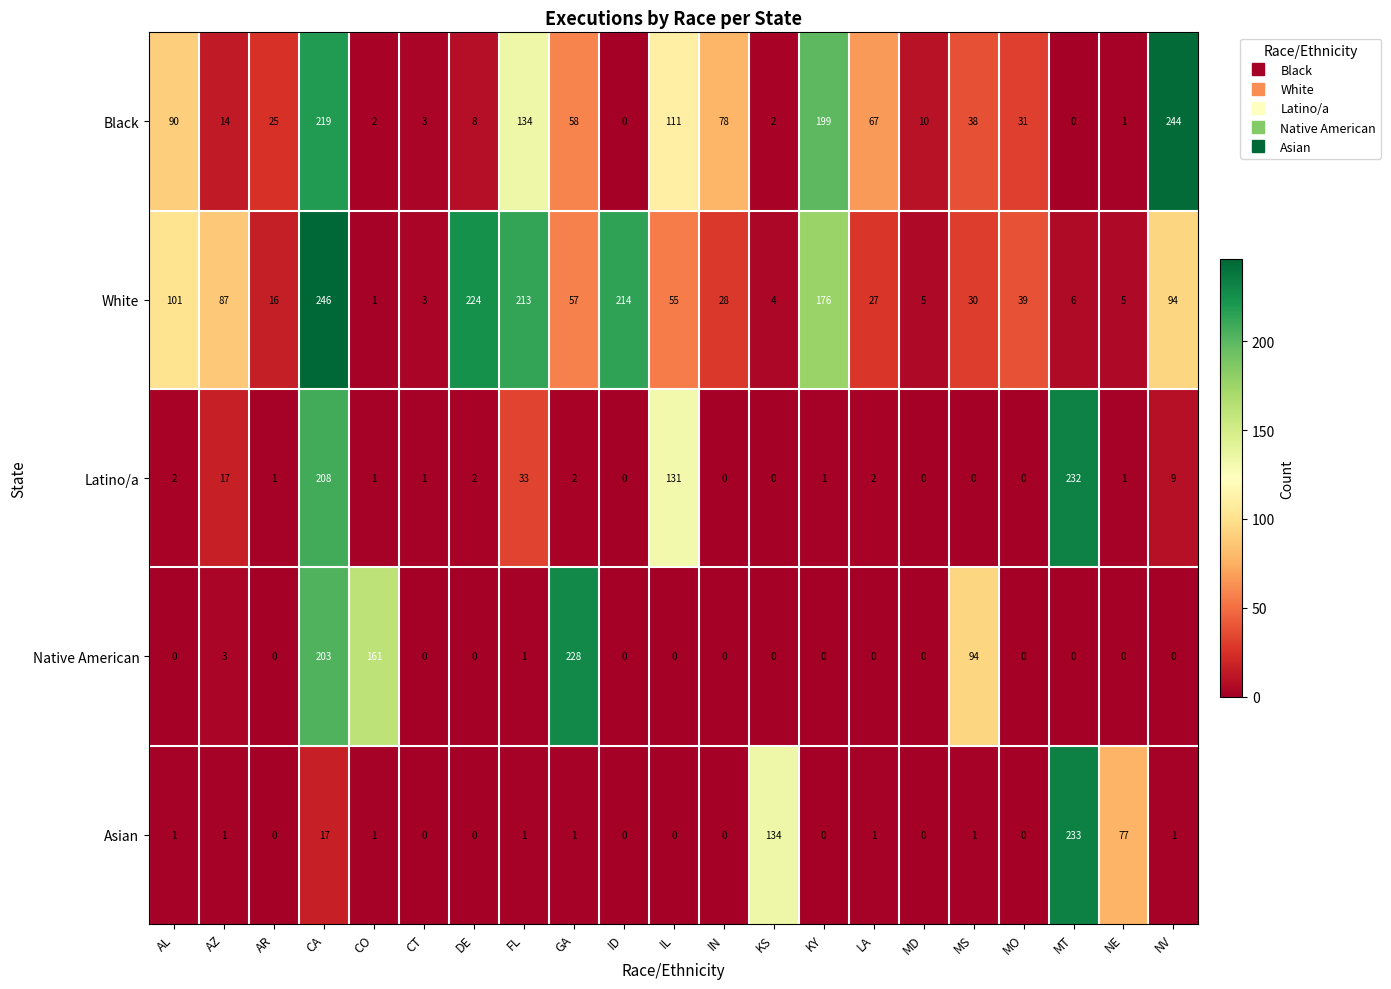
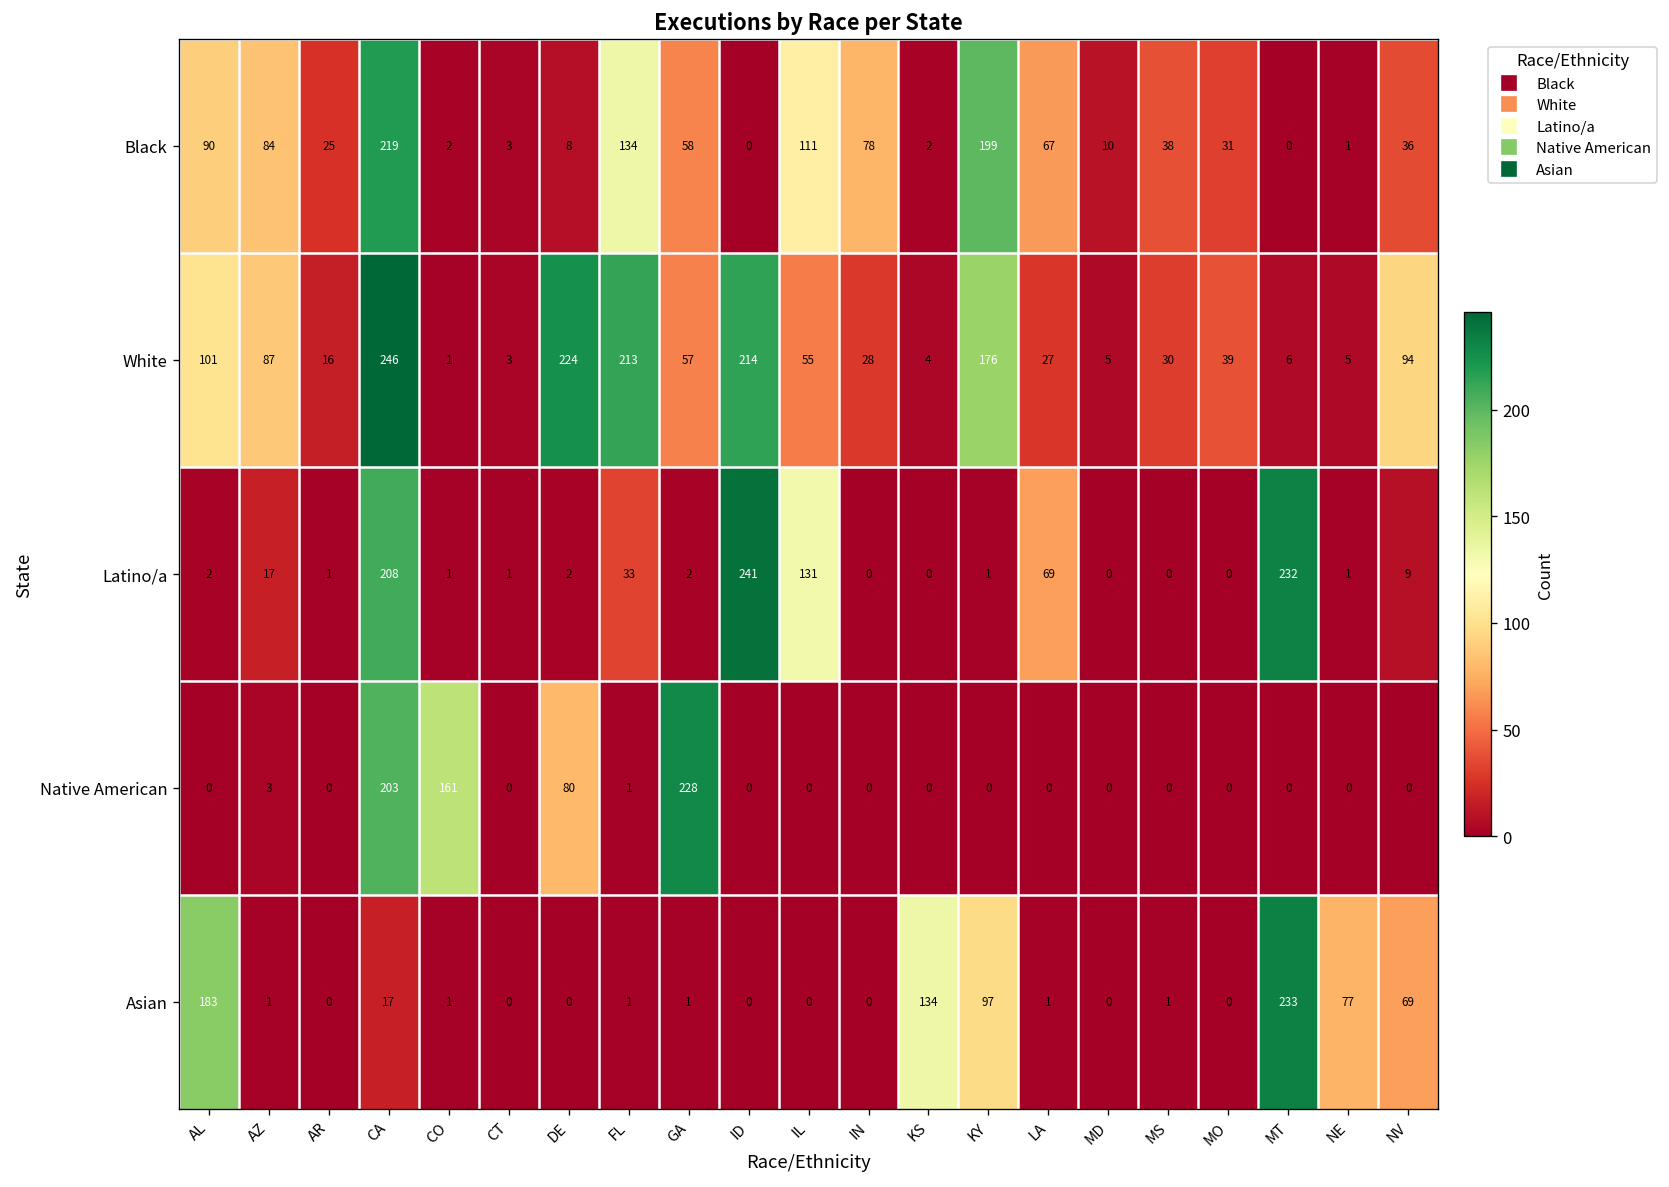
Black, AZ: 14 -> 84
Black, NV: 244 -> 36
Latino/a, ID: 0 -> 241
Latino/a, LA: 2 -> 69
Native American, DE: 0 -> 80
Native American, MS: 94 -> 0
Asian, AL: 1 -> 183
Asian, KY: 0 -> 97
Asian, NV: 1 -> 69
